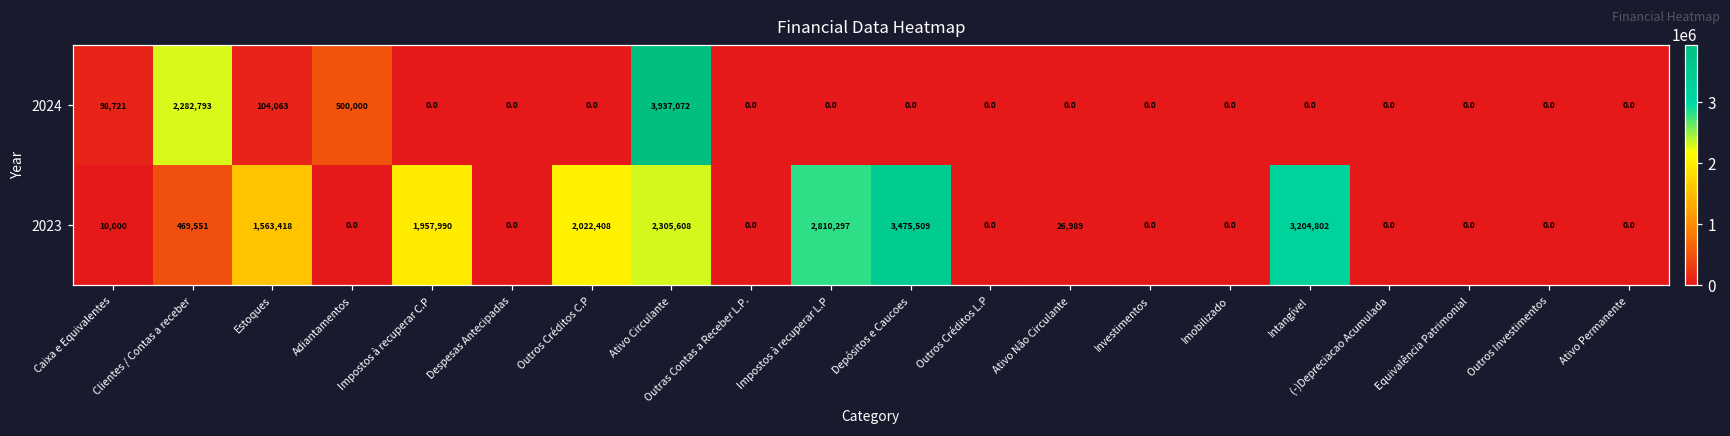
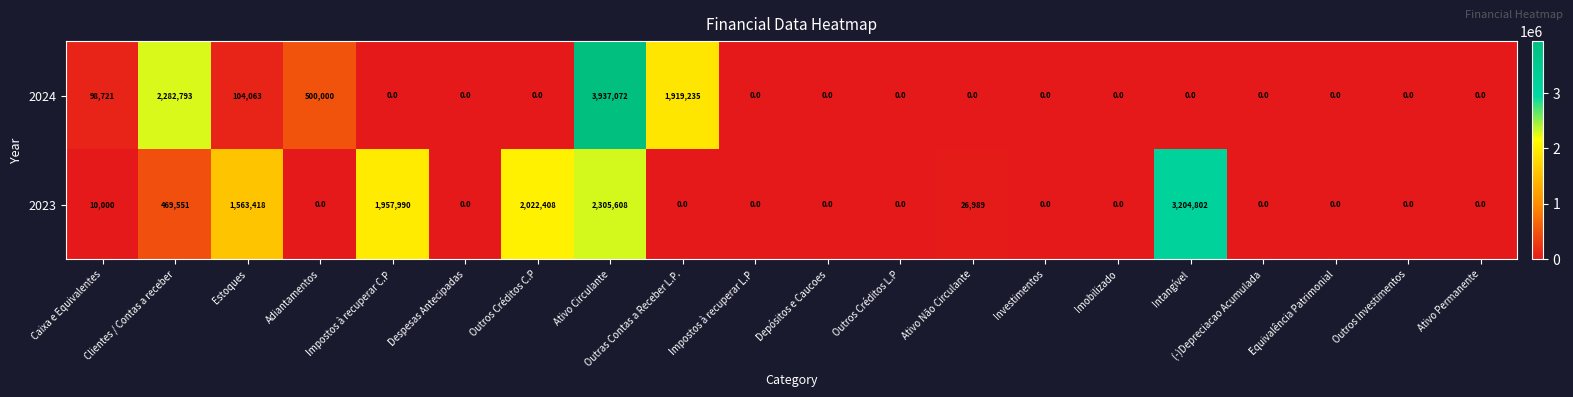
2024, Outras Contas a Receber L.P.: 0.0 -> 1,919,235
2023, Impostos à recuperar L.P: 2,810,297 -> 0.0
2023, Depósitos e Caucoes: 3,475,509 -> 0.0
